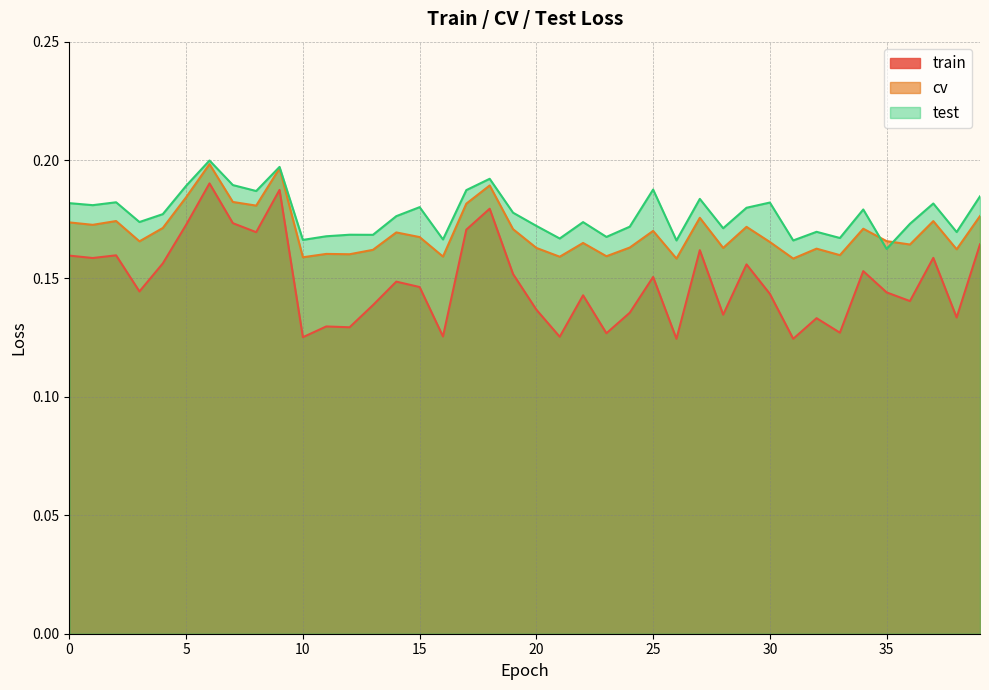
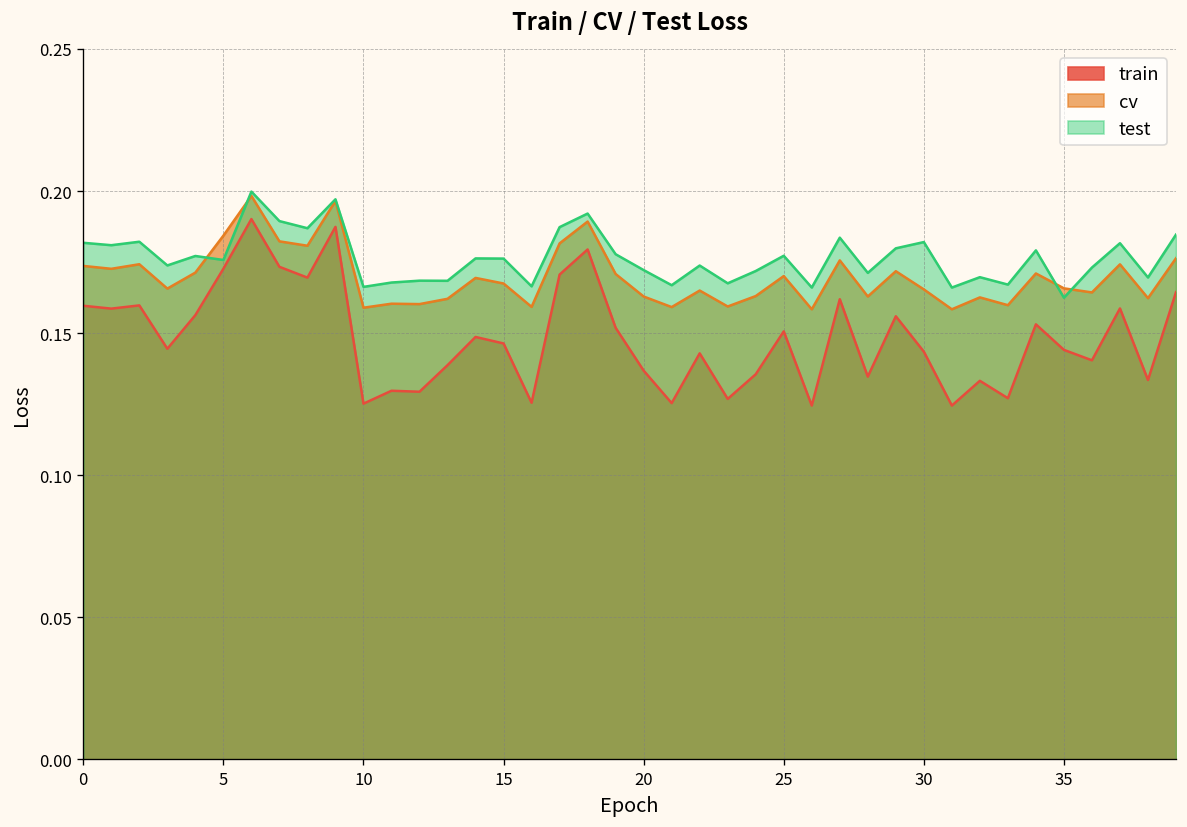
test, 5: 0.189 -> 0.176
test, 15: 0.180 -> 0.176
test, 25: 0.188 -> 0.177
